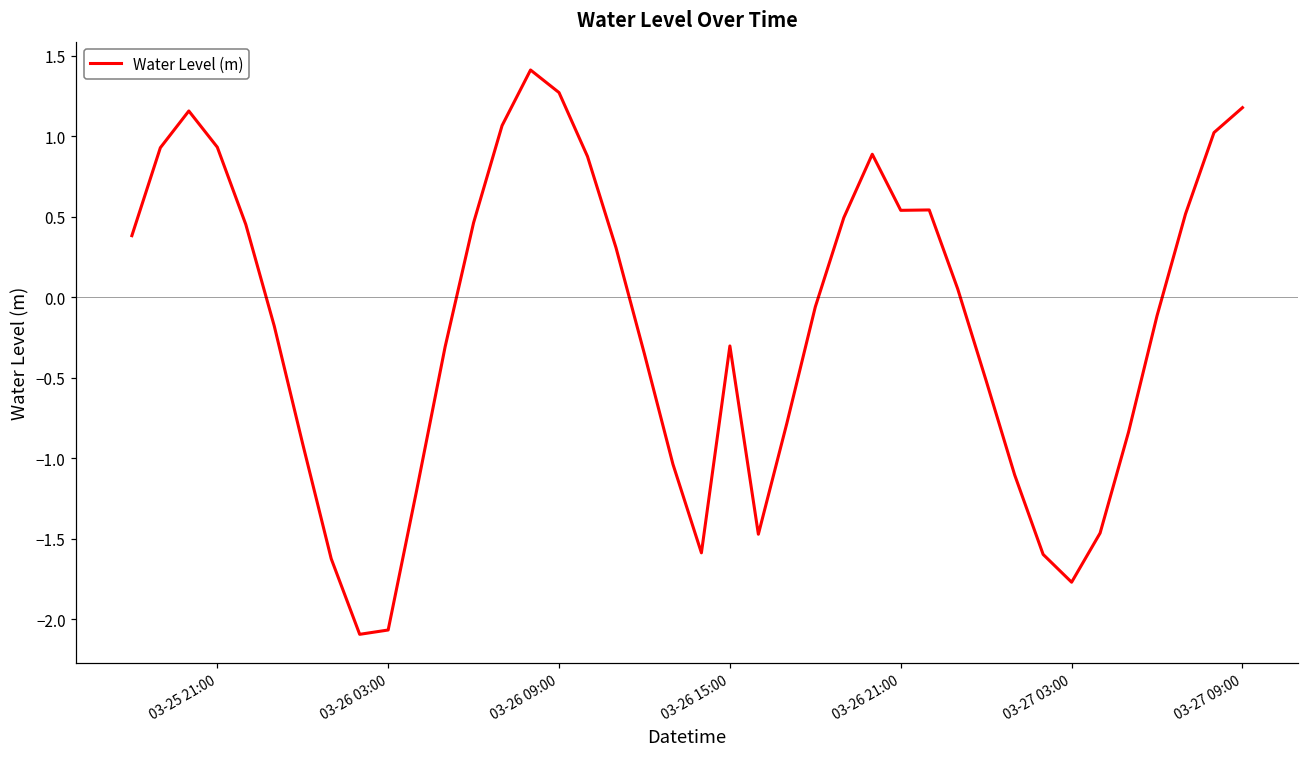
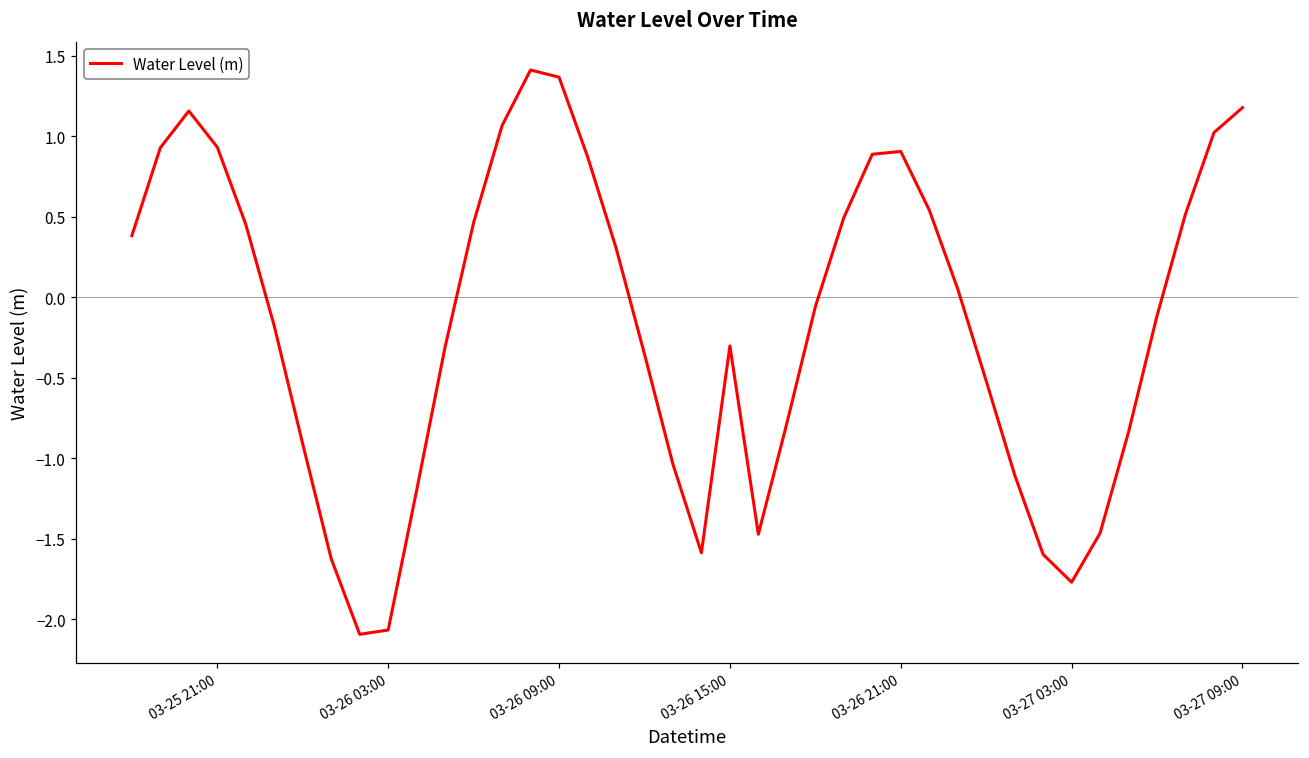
03-26 09:00: 1.27 -> 1.37
03-26 21:00: 0.54 -> 0.91
